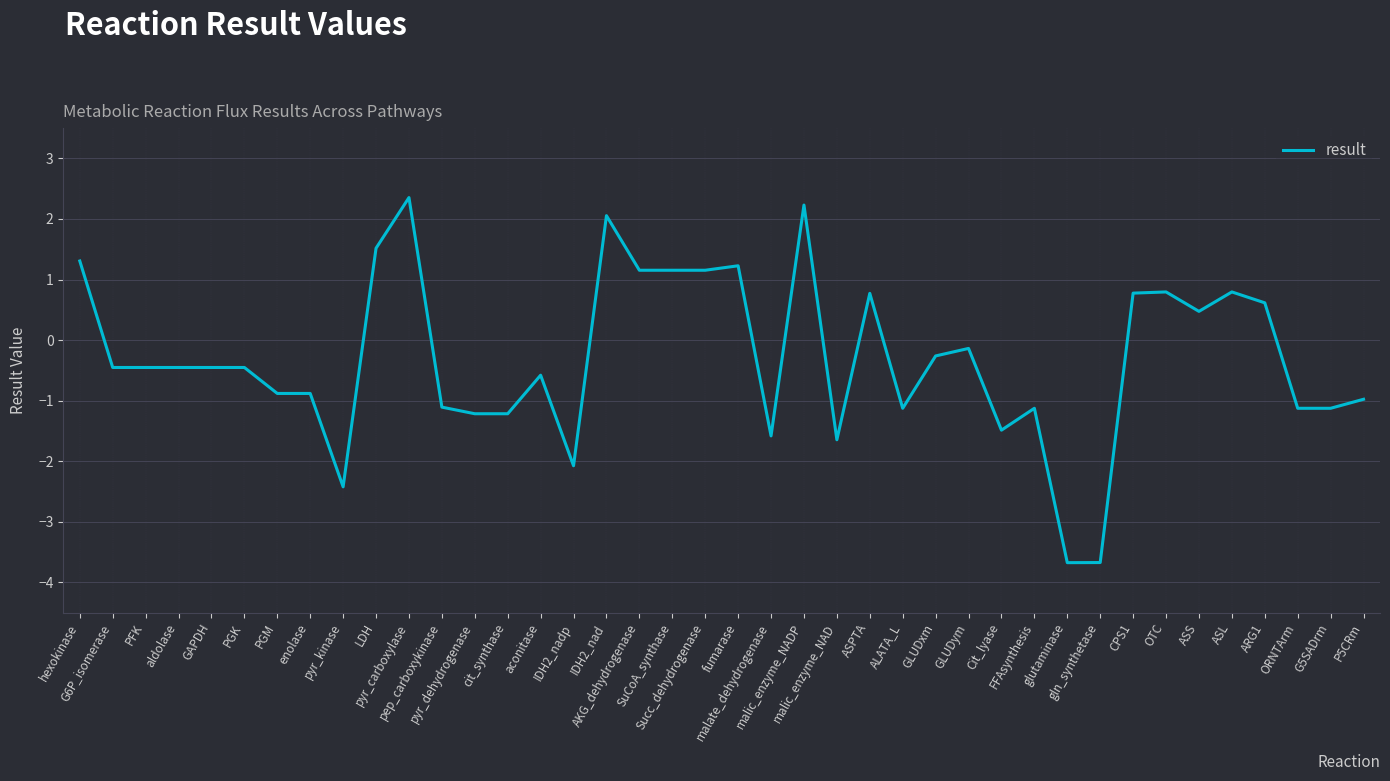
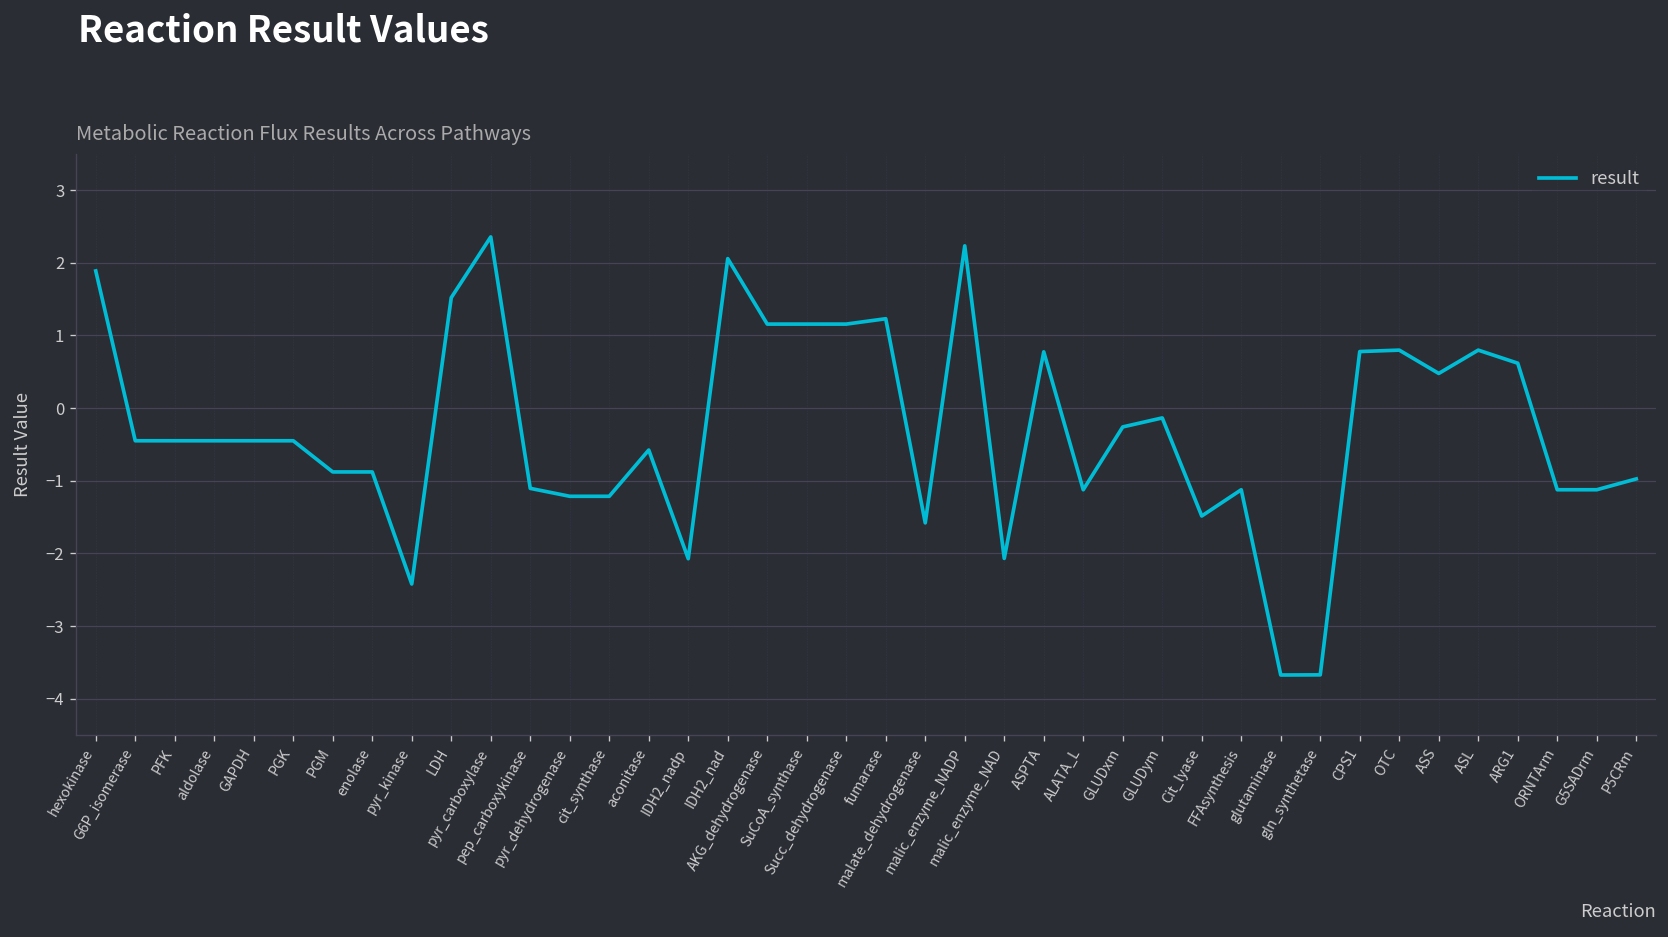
hexokinase: 1.3 -> 1.9
malic_enzyme_NAD: -1.6 -> -2.1
